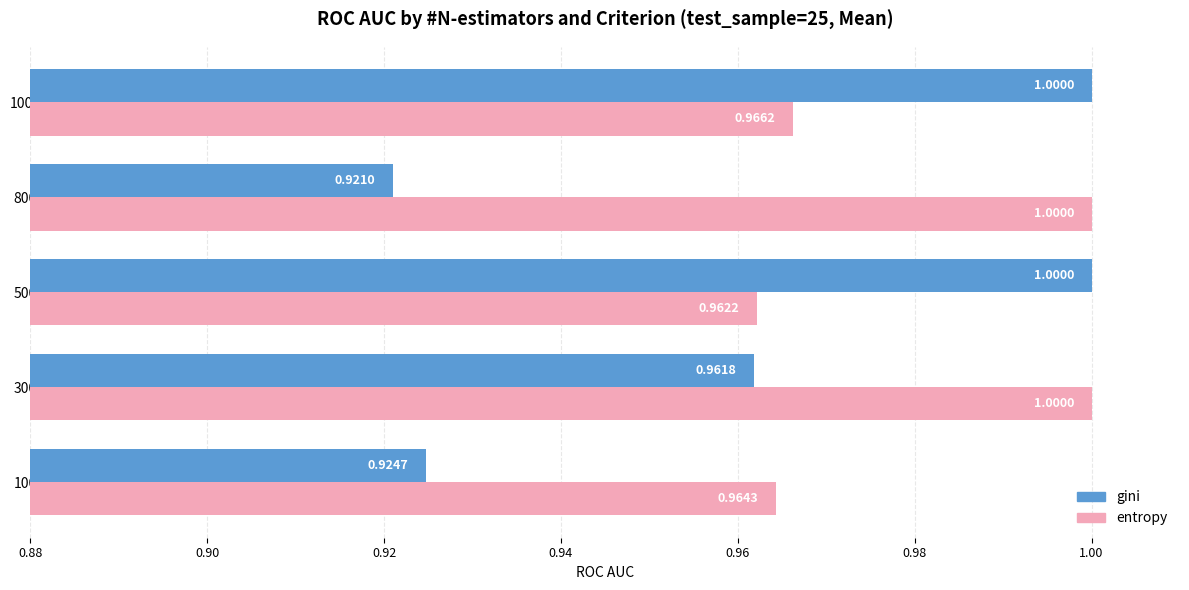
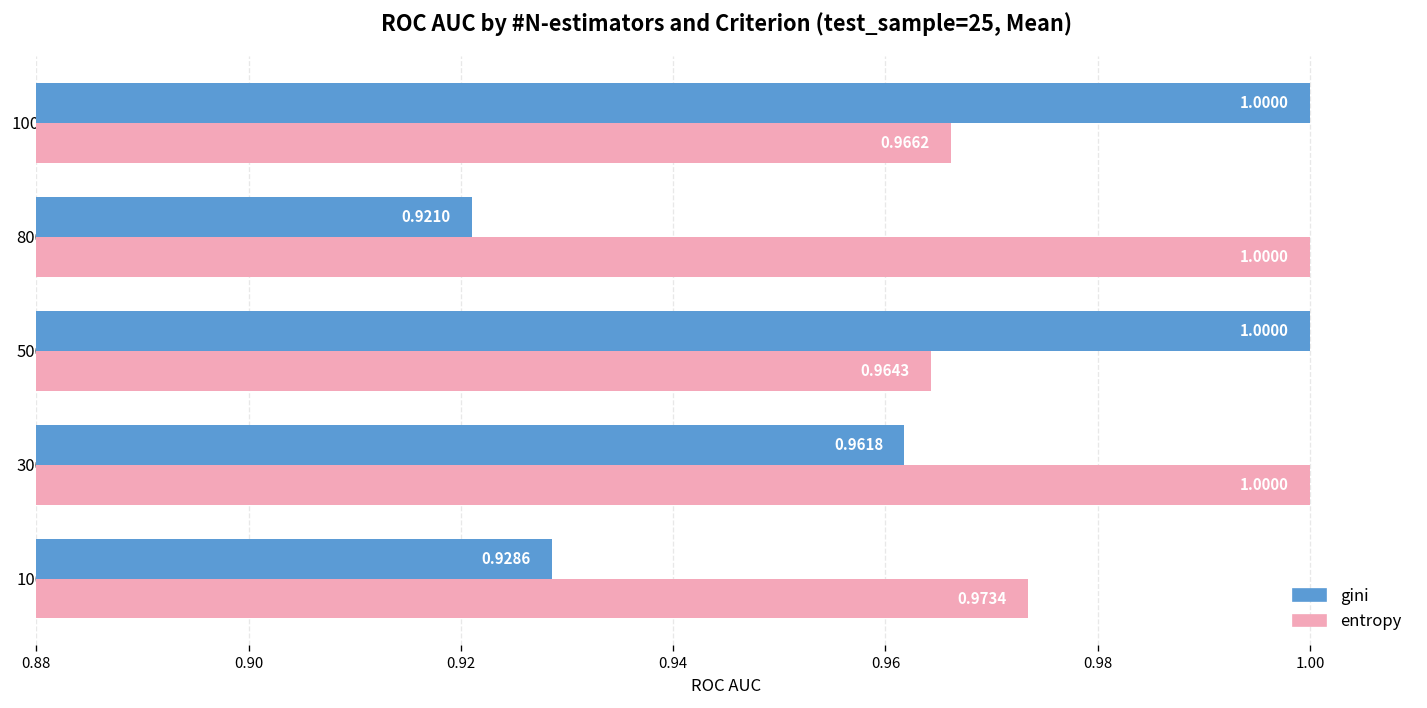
entropy, 500: 0.9622 -> 0.9643
gini, 100: 0.9247 -> 0.9286
entropy, 100: 0.9643 -> 0.9734
